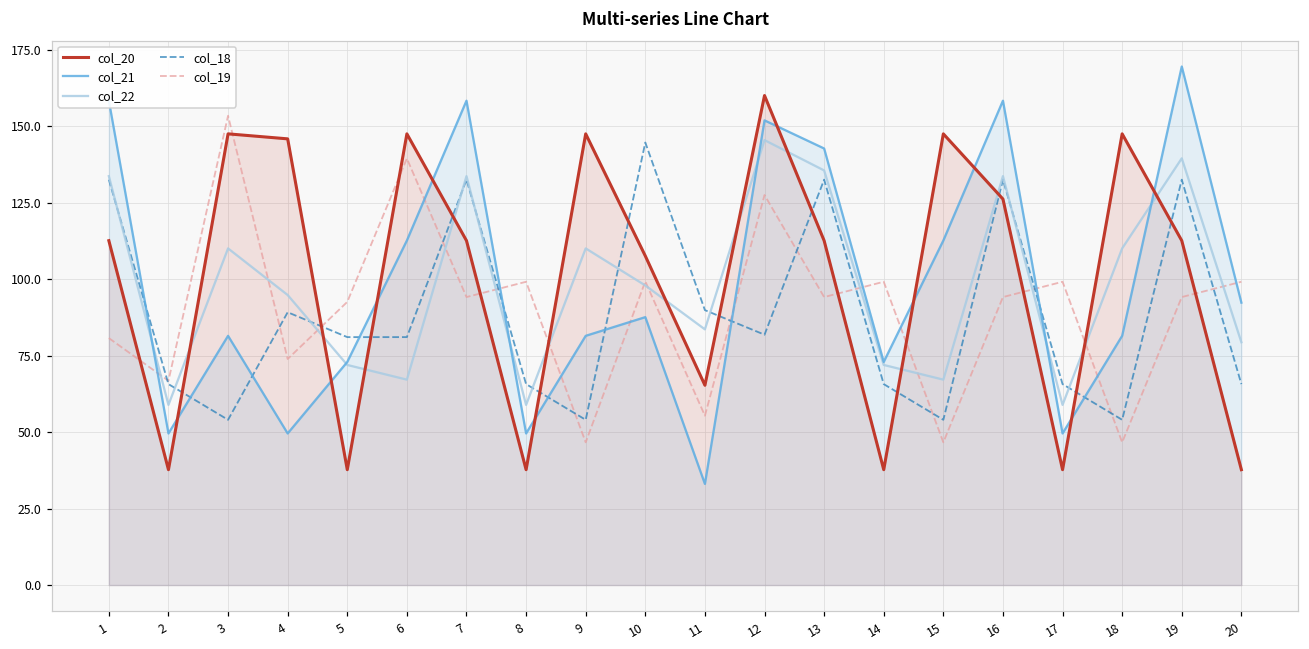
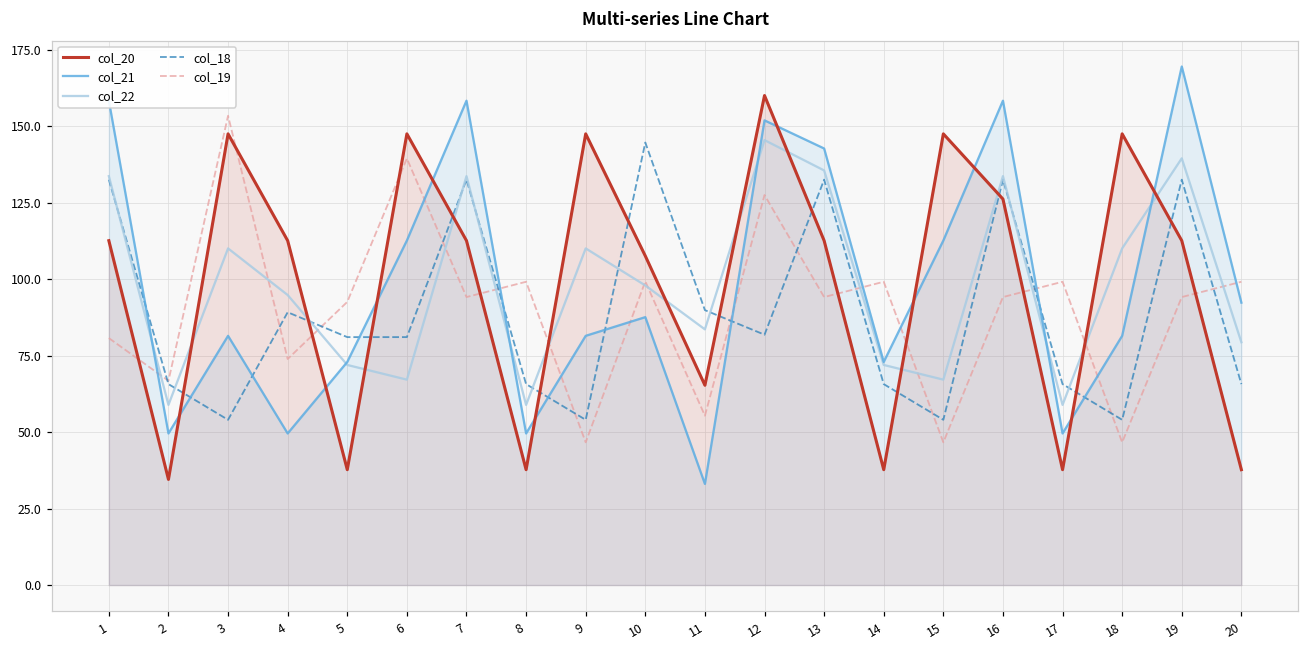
col_20, 2: 38 -> 35
col_20, 4: 146 -> 113
